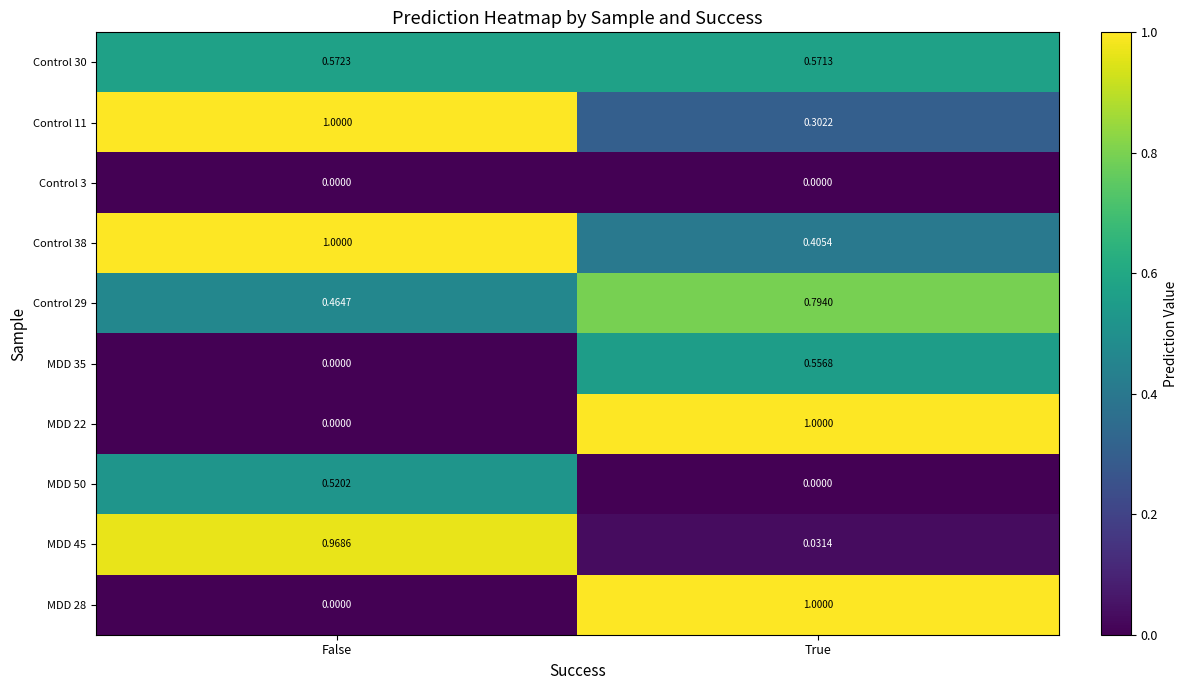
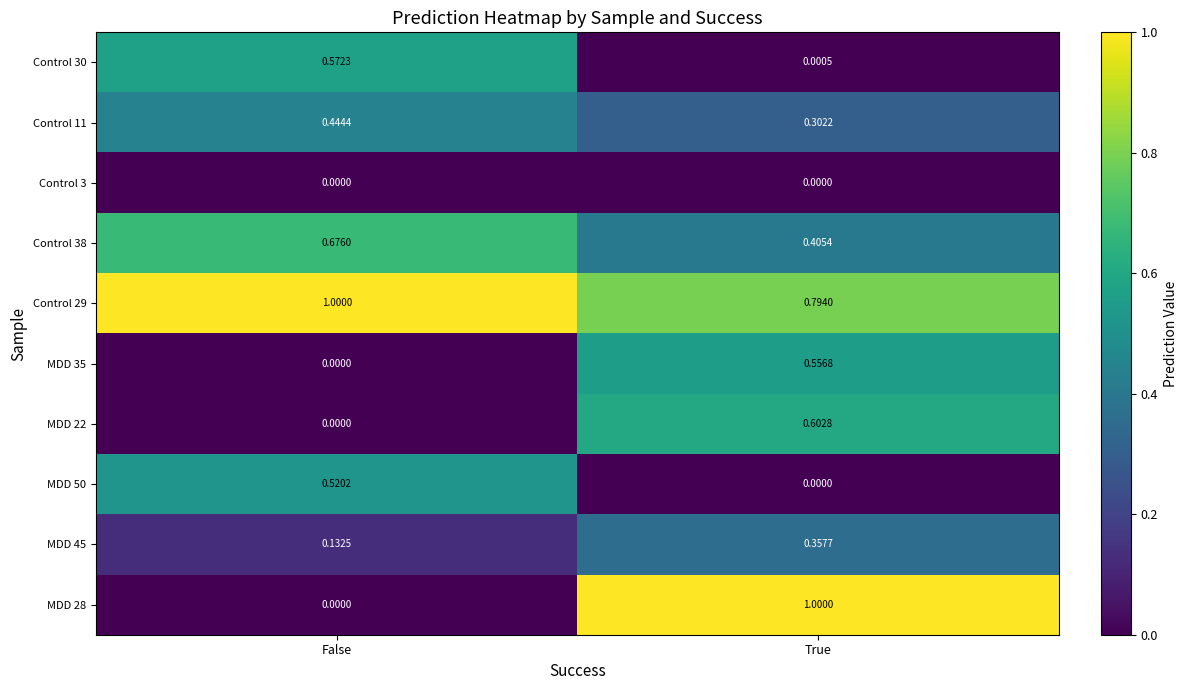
Control 30, True: 0.5713 -> 0.0005
Control 11, False: 1.0000 -> 0.4444
Control 38, False: 1.0000 -> 0.6760
Control 29, False: 0.4647 -> 1.0000
MDD 22, True: 1.0000 -> 0.6028
MDD 45, False: 0.9686 -> 0.1325
MDD 45, True: 0.0314 -> 0.3577
